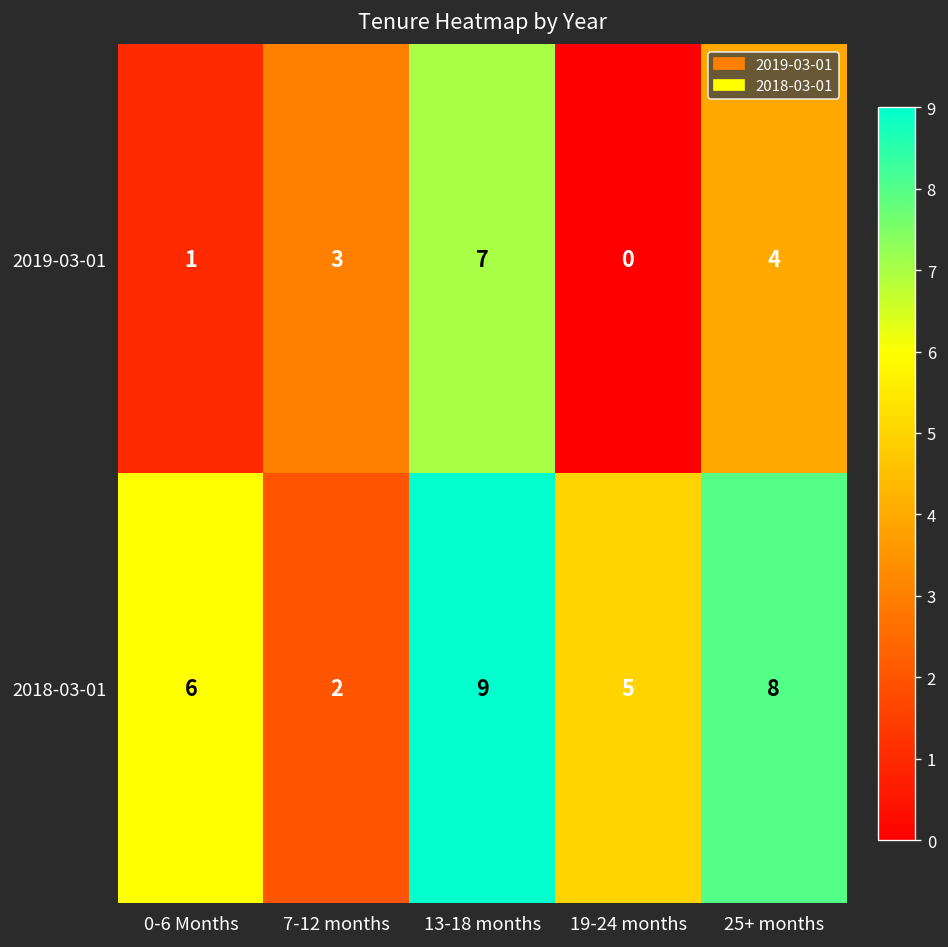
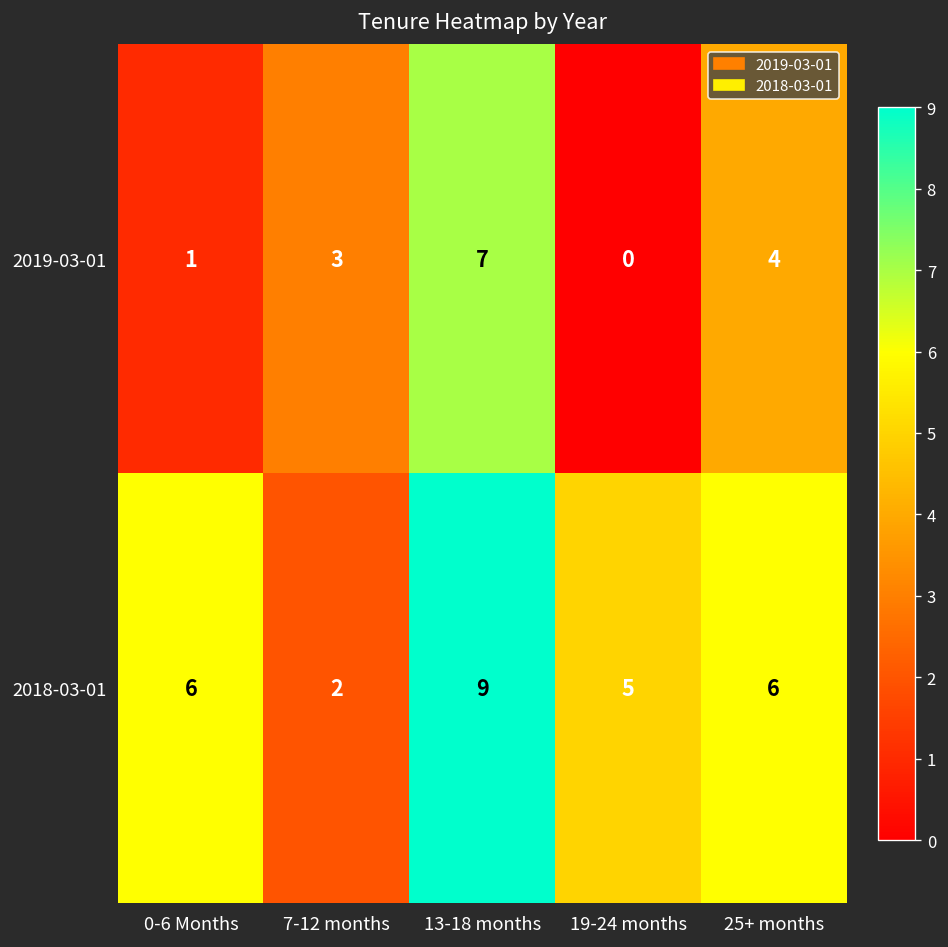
2018-03-01, 25+ months: 8 -> 6
